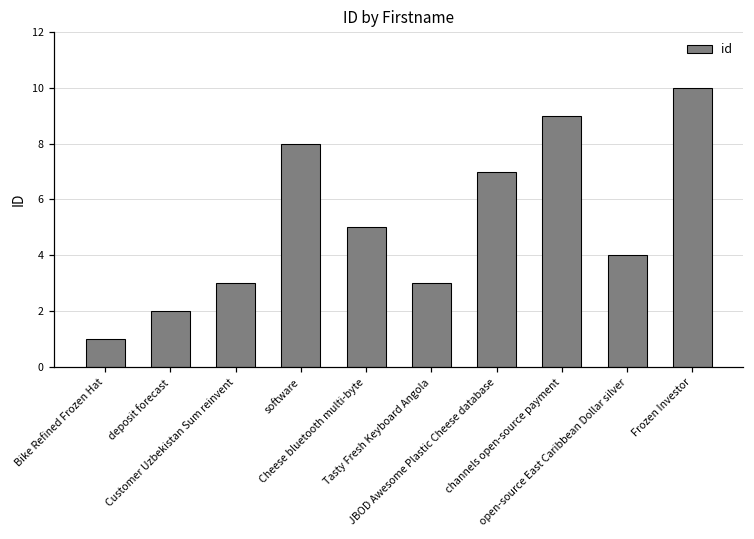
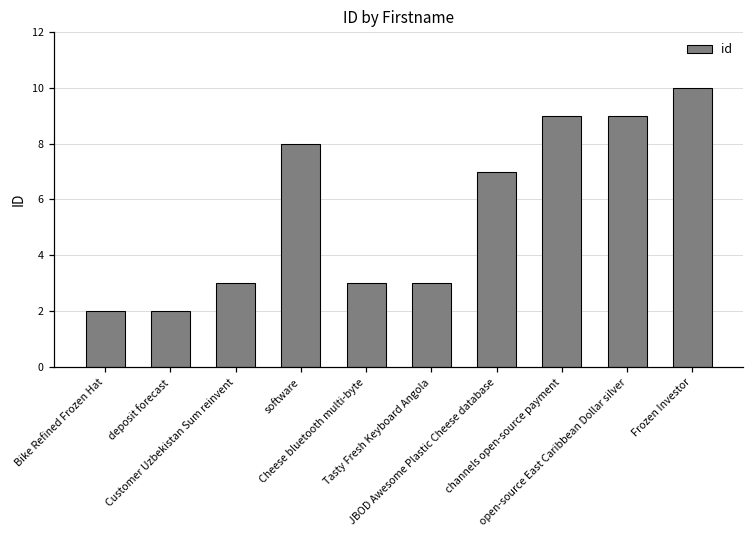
Bike Refined Frozen Hat: 1 -> 2
Cheese bluetooth multi-byte: 5 -> 3
open-source East Caribbean Dollar silver: 4 -> 9
